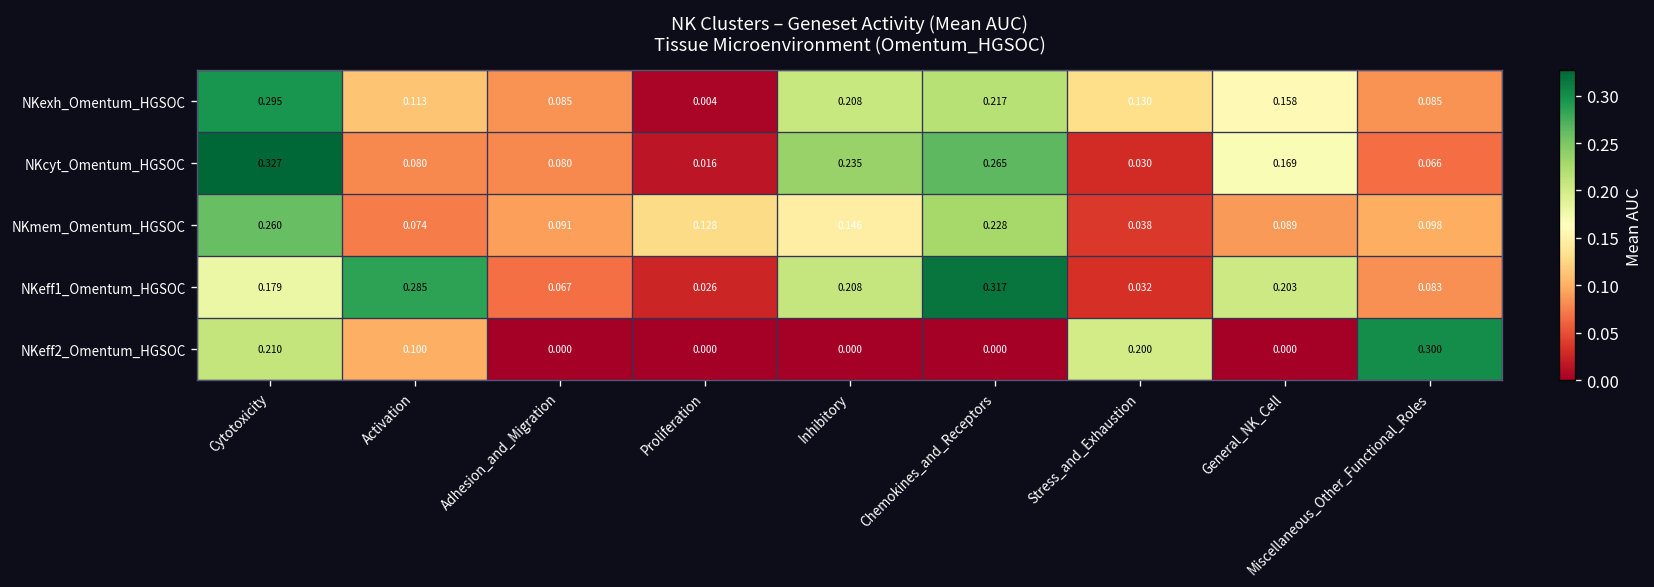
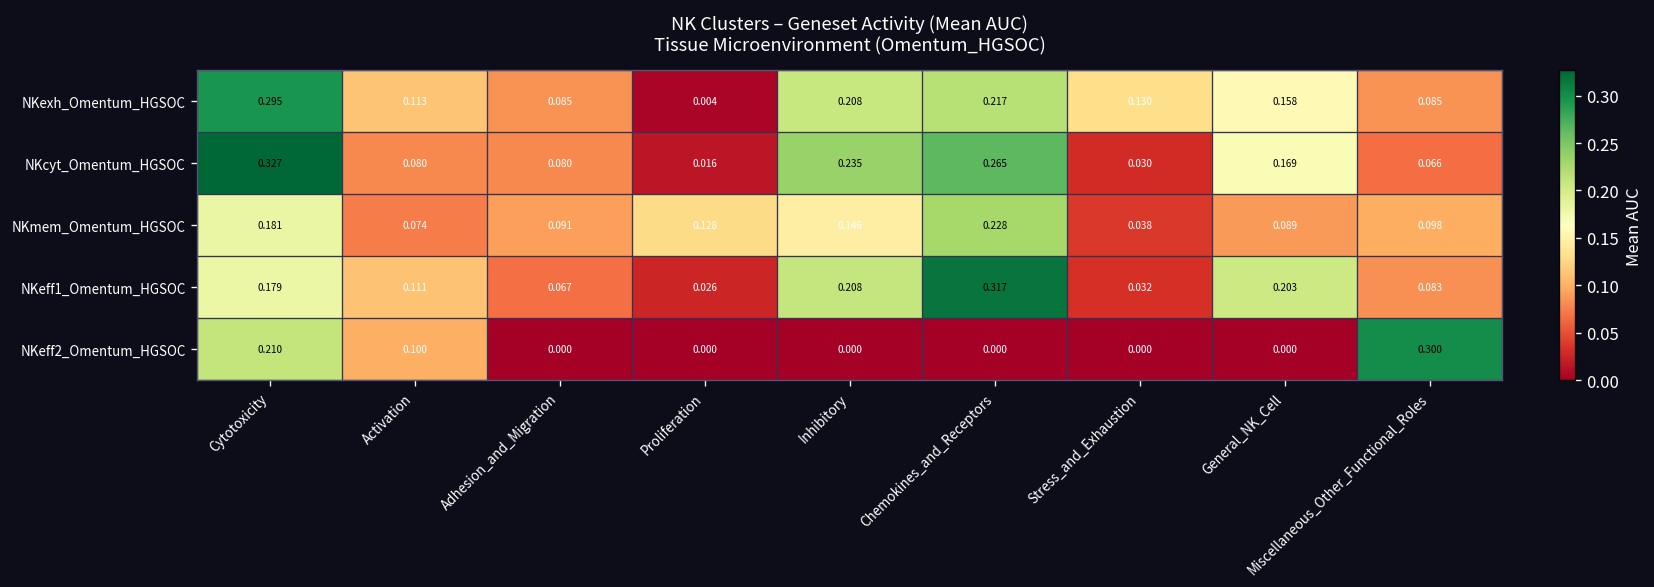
NKmem_Omentum_HGSOC, Cytotoxicity: 0.260 -> 0.181
NKeff1_Omentum_HGSOC, Activation: 0.285 -> 0.111
NKeff2_Omentum_HGSOC, Stress_and_Exhaustion: 0.200 -> 0.000
